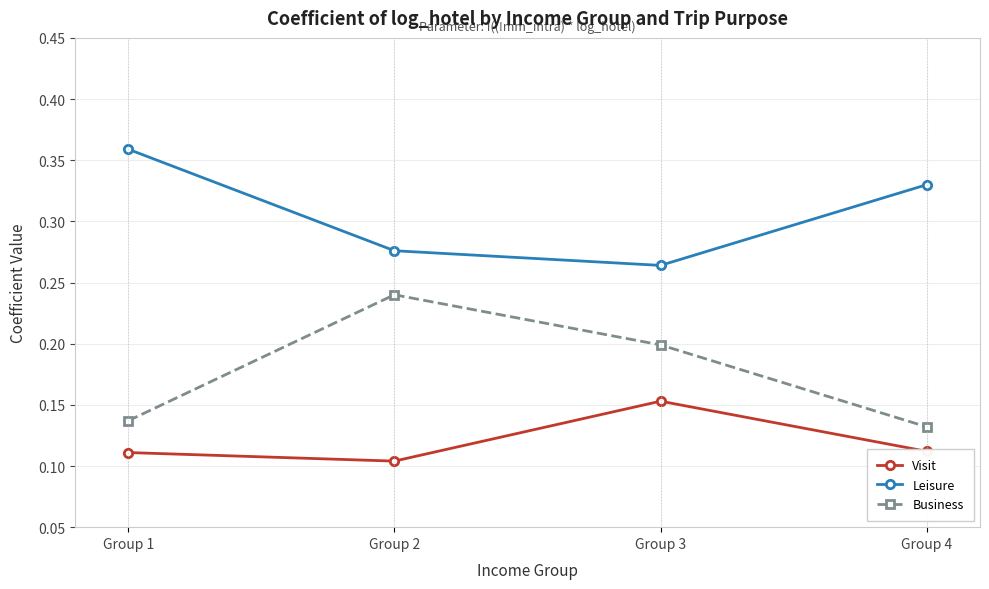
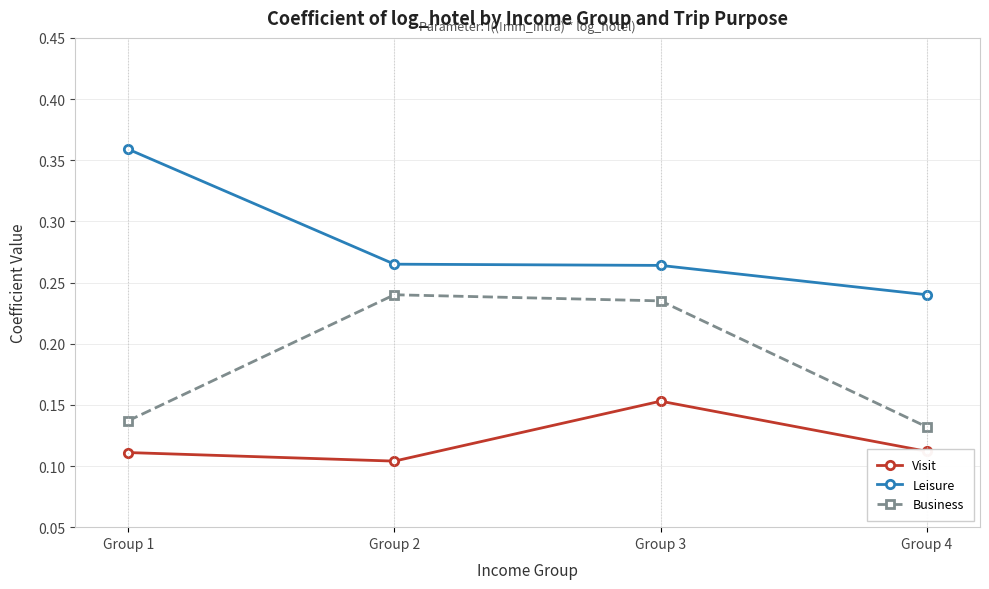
Leisure, Group 2: 0.276 -> 0.265
Business, Group 3: 0.199 -> 0.235
Leisure, Group 4: 0.33 -> 0.24
